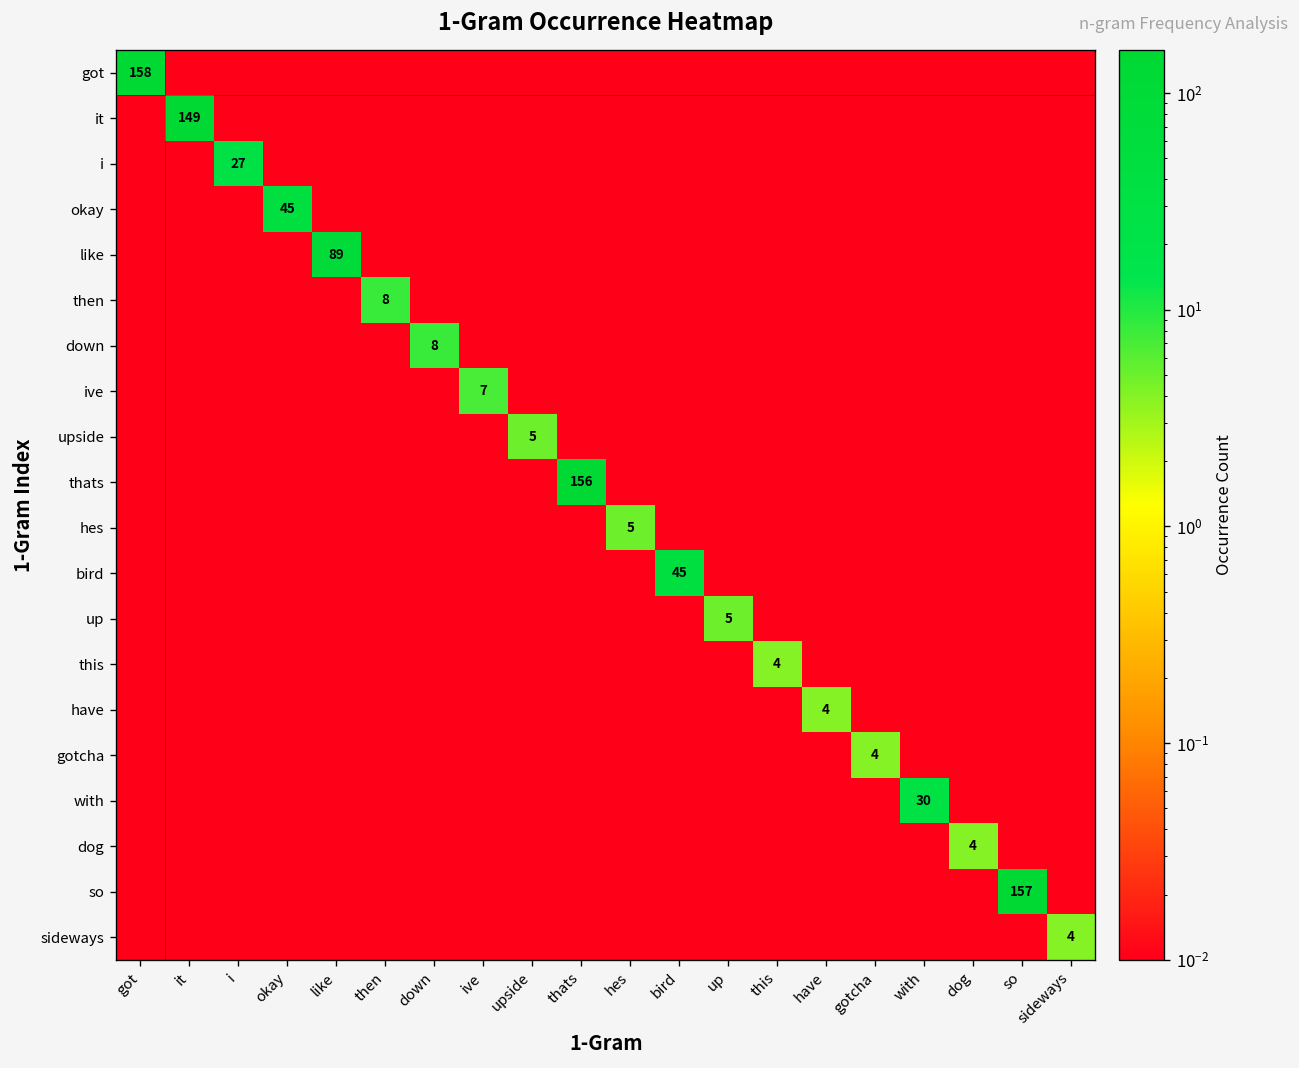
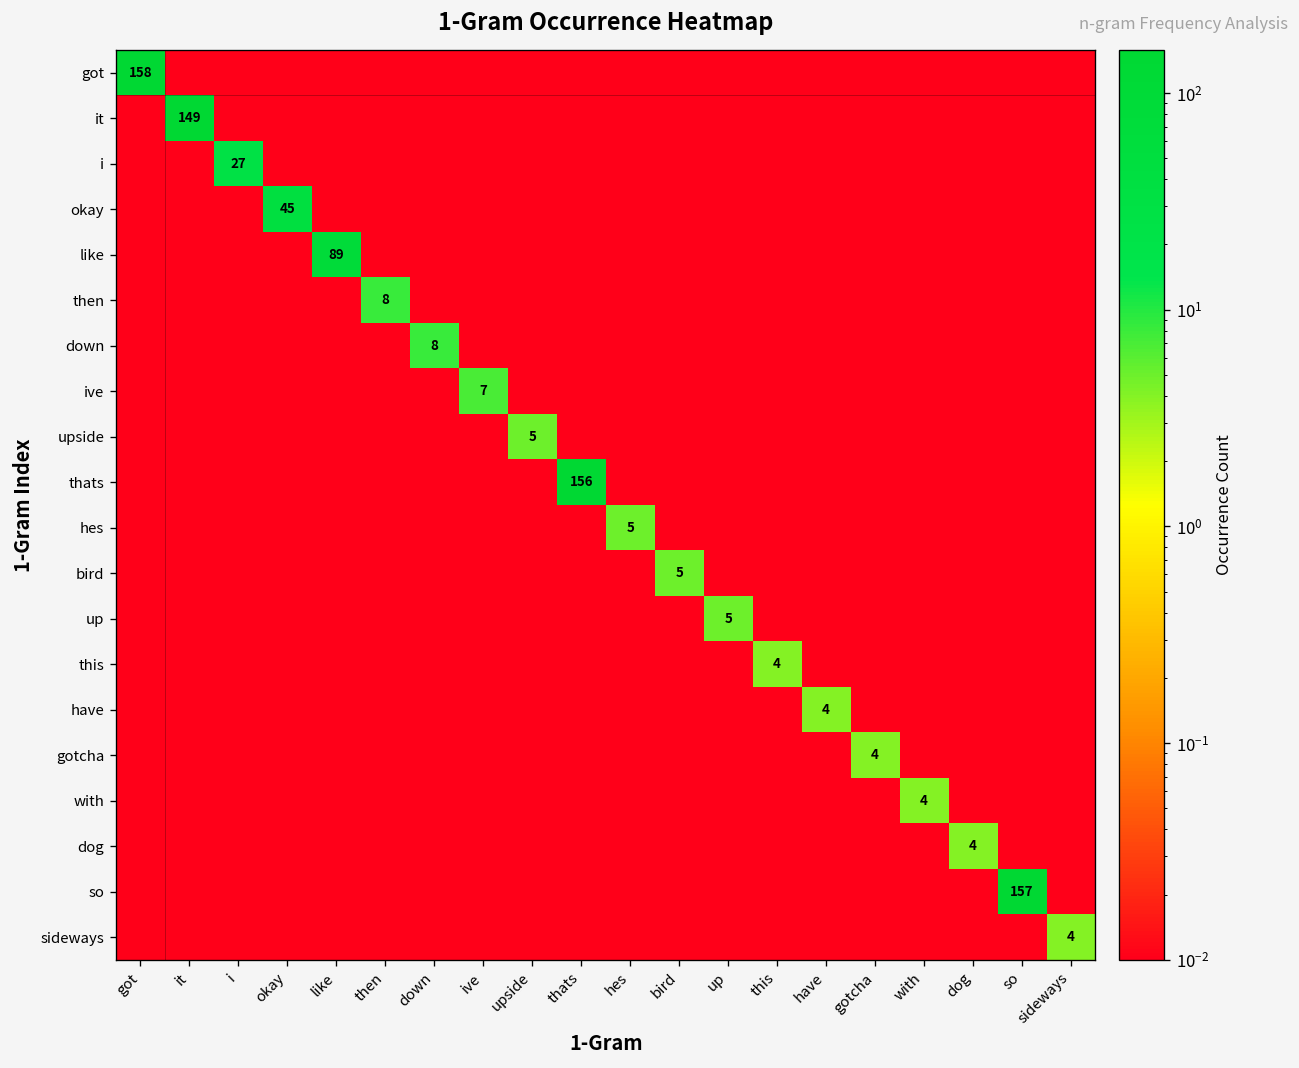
bird, bird: 45 -> 5
with, with: 30 -> 4
